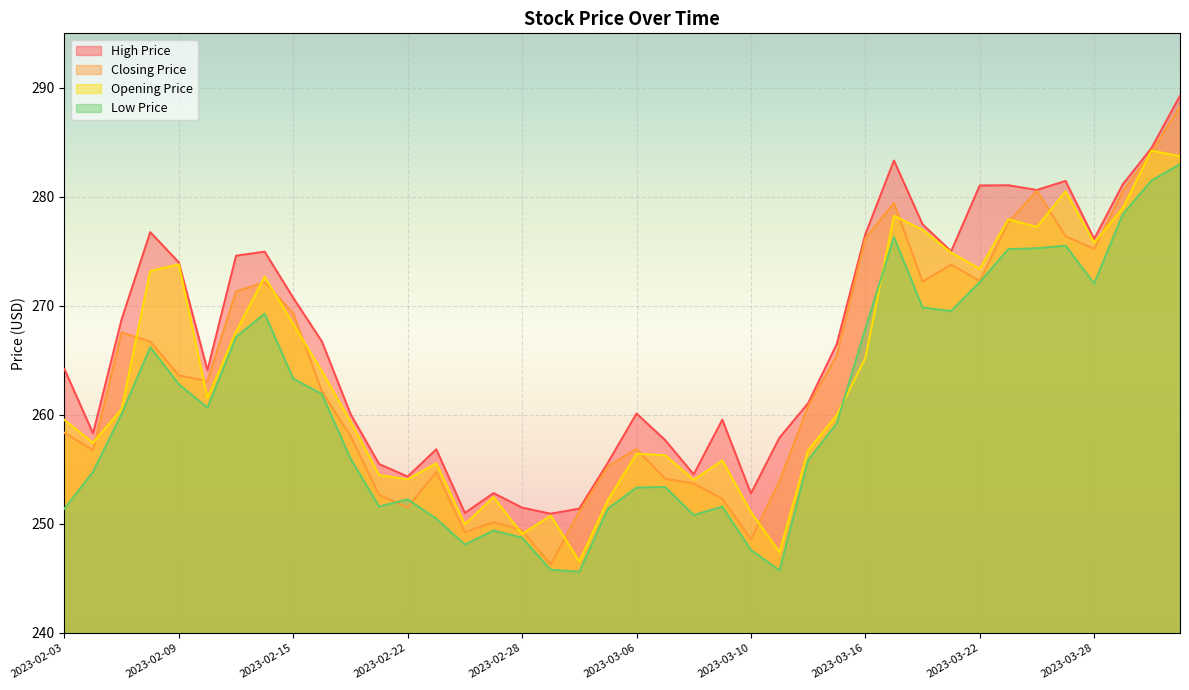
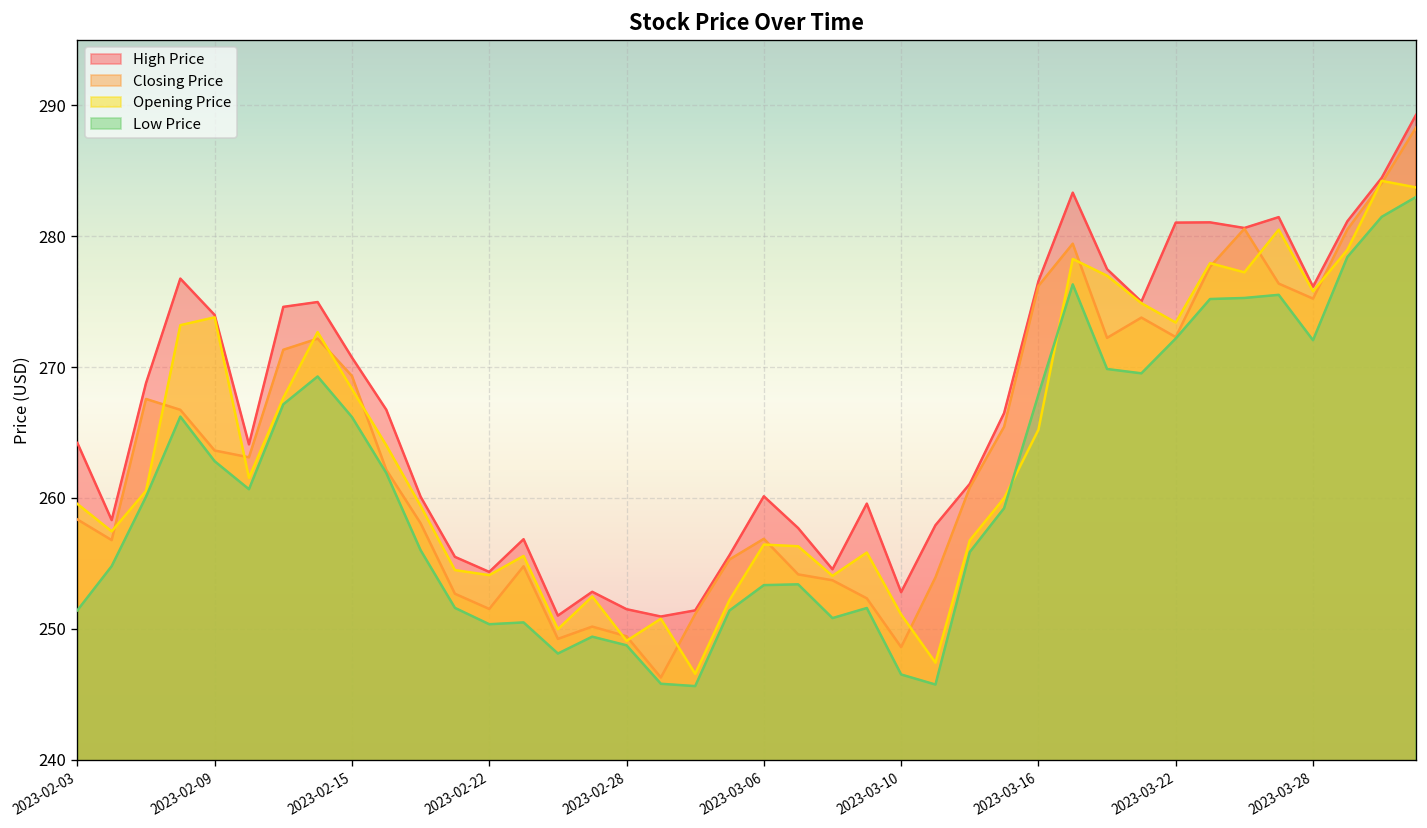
Low Price, 2023-02-15: 263.3 -> 266.2
Low Price, 2023-02-22: 252.3 -> 250.3
Low Price, 2023-03-10: 247.6 -> 246.5
